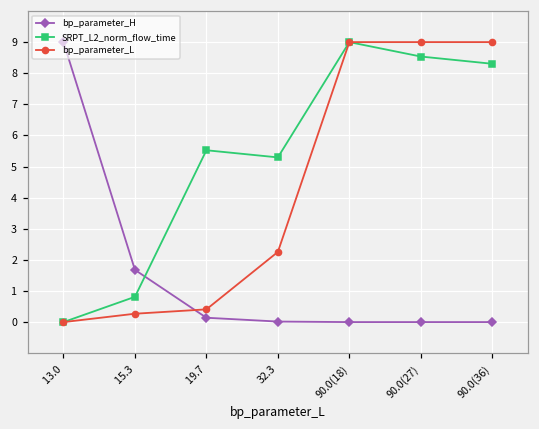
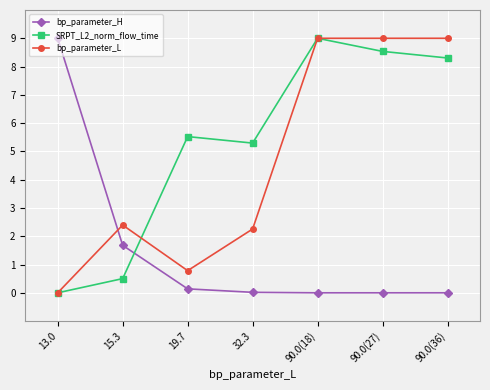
SRPT_L2_norm_flow_time, 15.3: 0.8 -> 0.5
bp_parameter_L, 15.3: 0.3 -> 2.4
bp_parameter_L, 19.7: 0.4 -> 0.8
